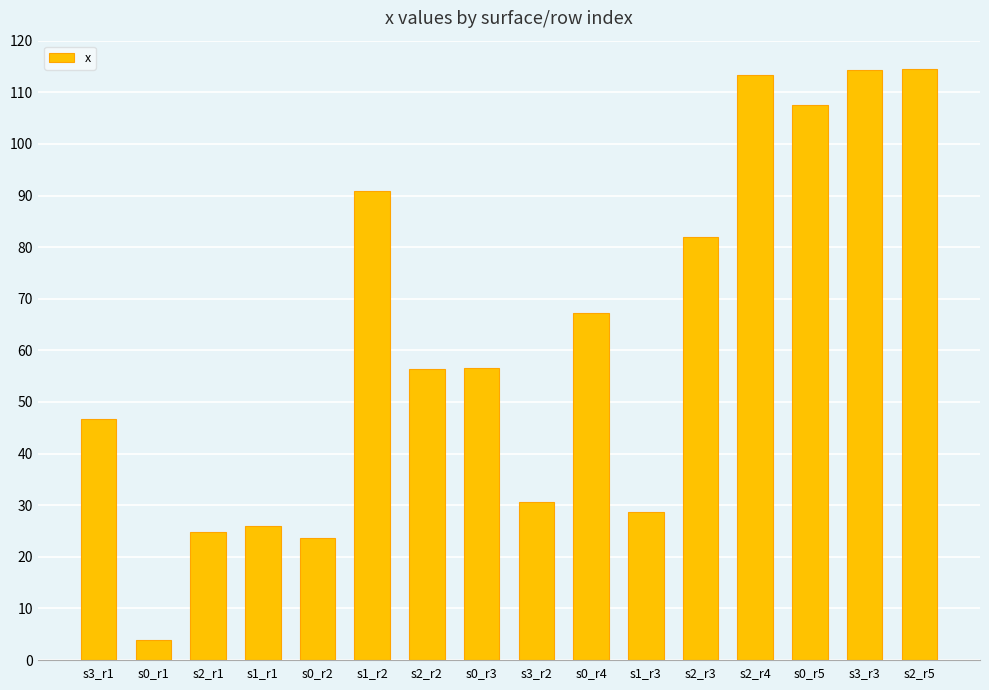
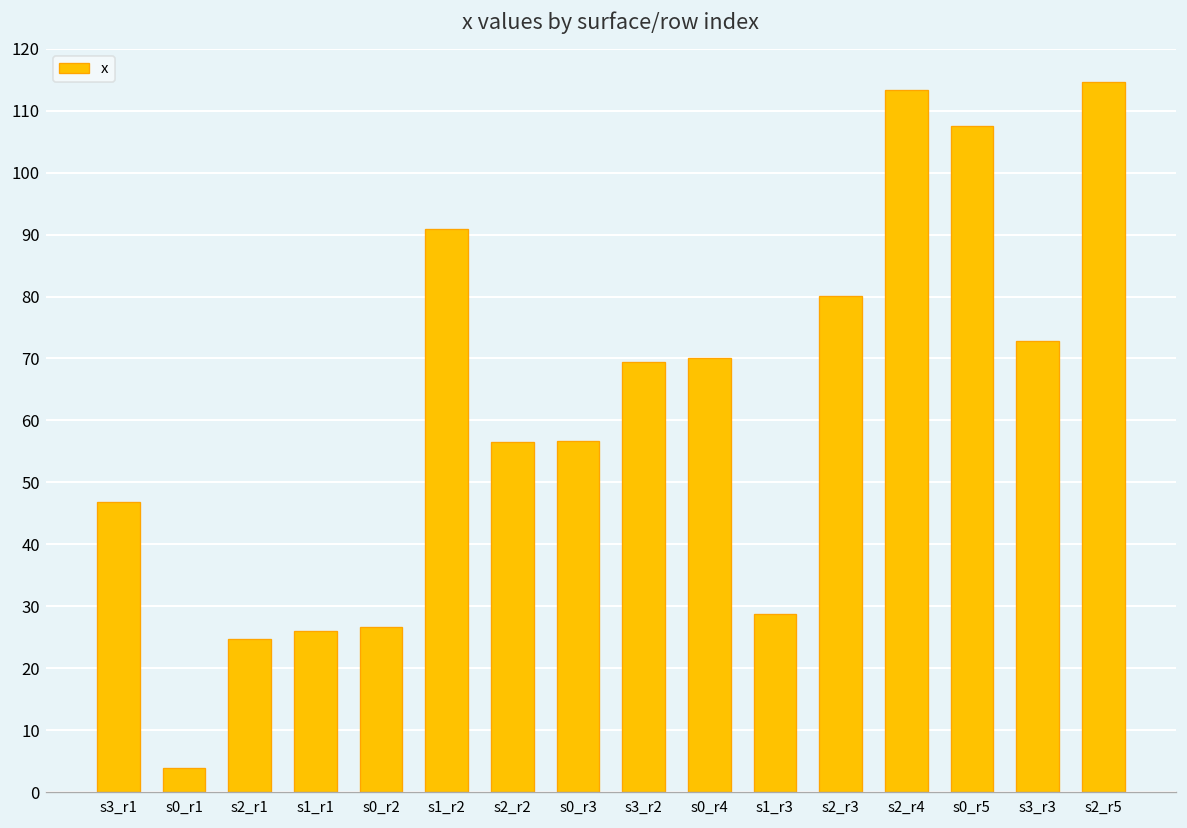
s0_r2: 24 -> 27
s3_r2: 31 -> 69
s0_r4: 67 -> 70
s2_r3: 82 -> 80
s3_r3: 114 -> 73
